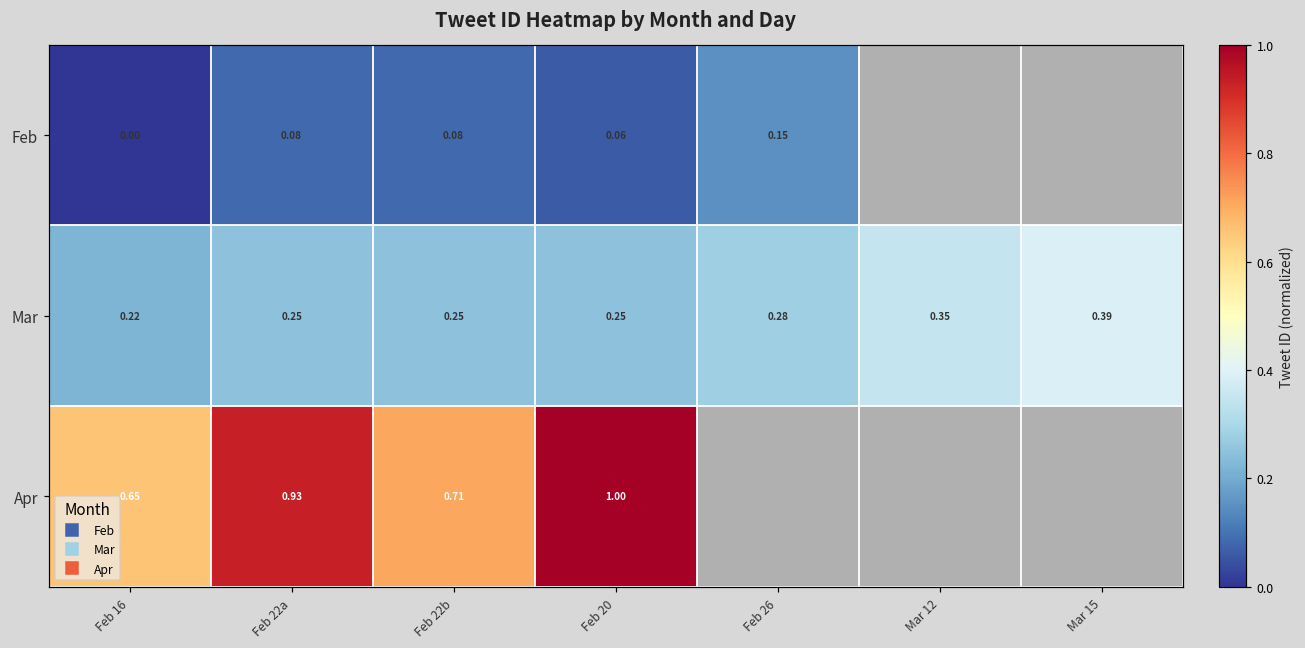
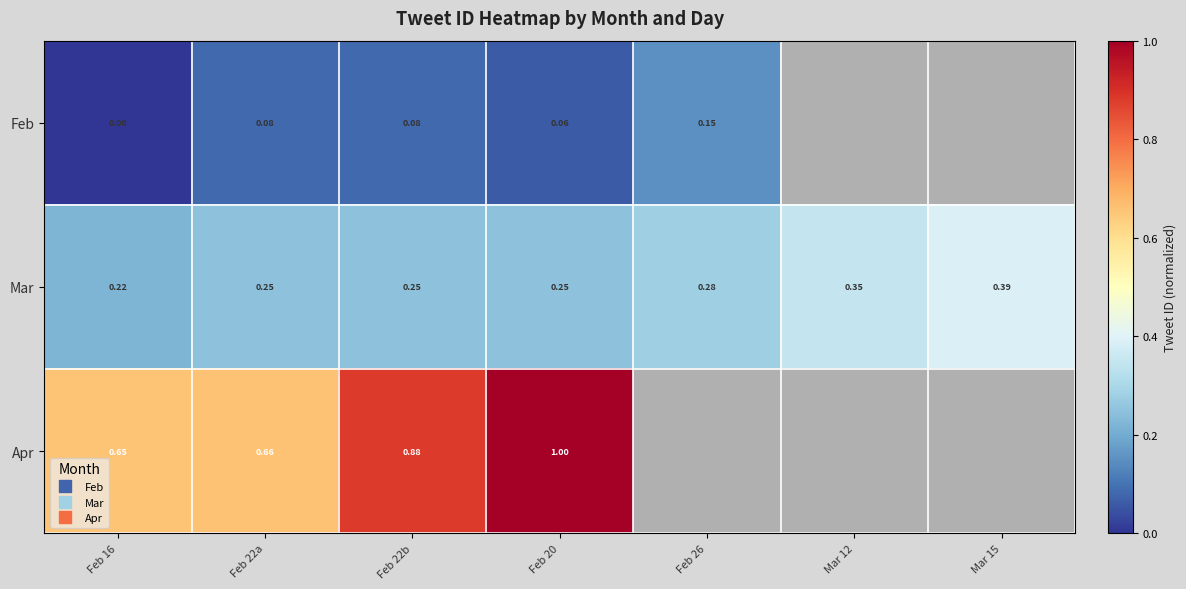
Apr, Feb 22a: 0.93 -> 0.66
Apr, Feb 22b: 0.71 -> 0.88
